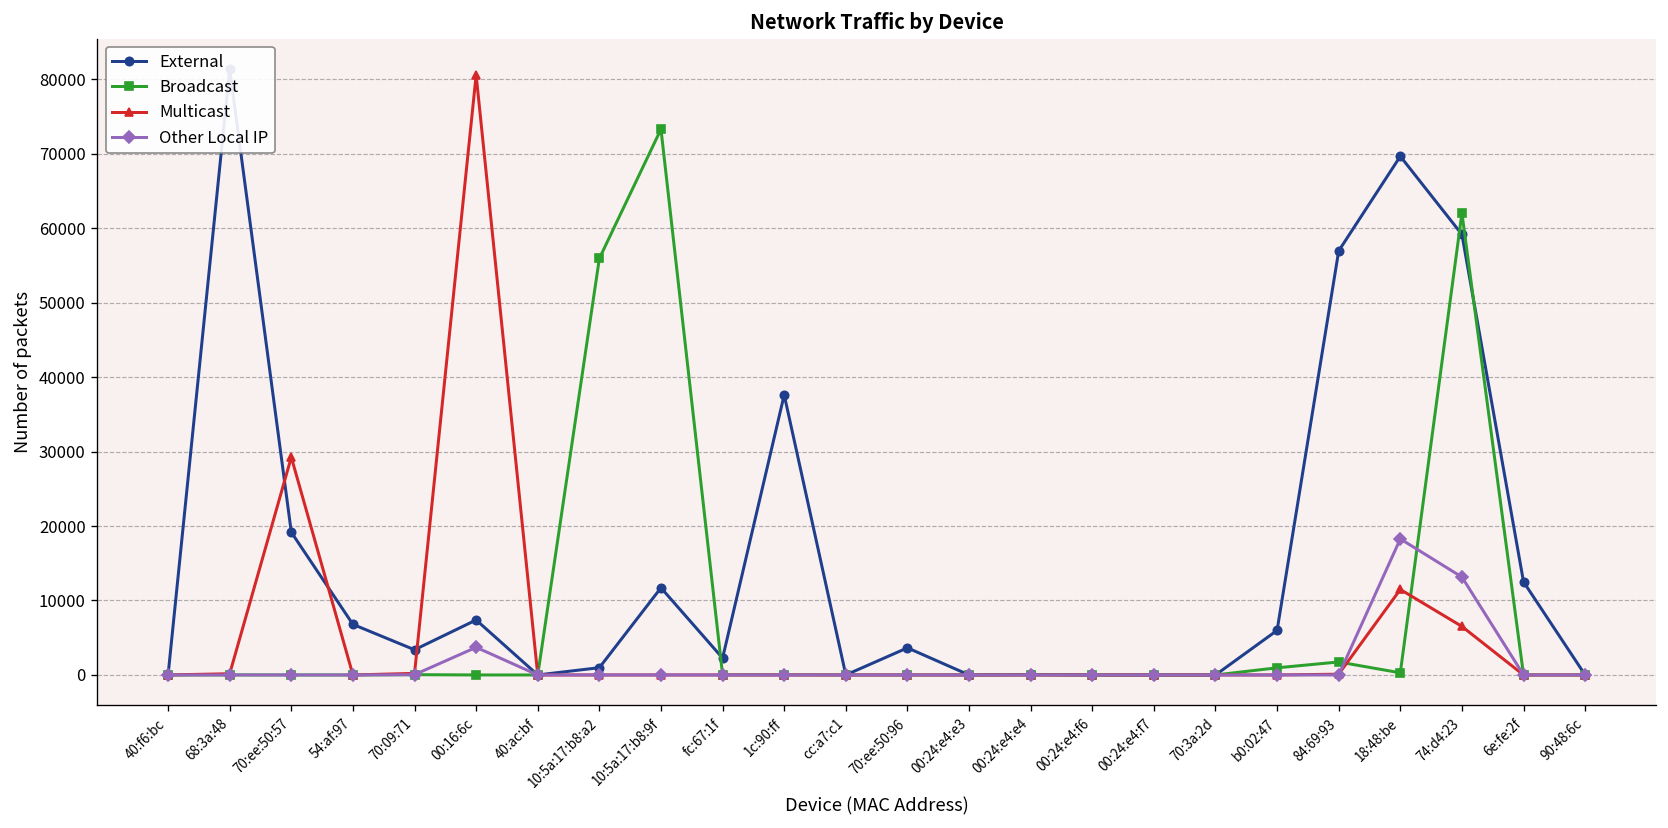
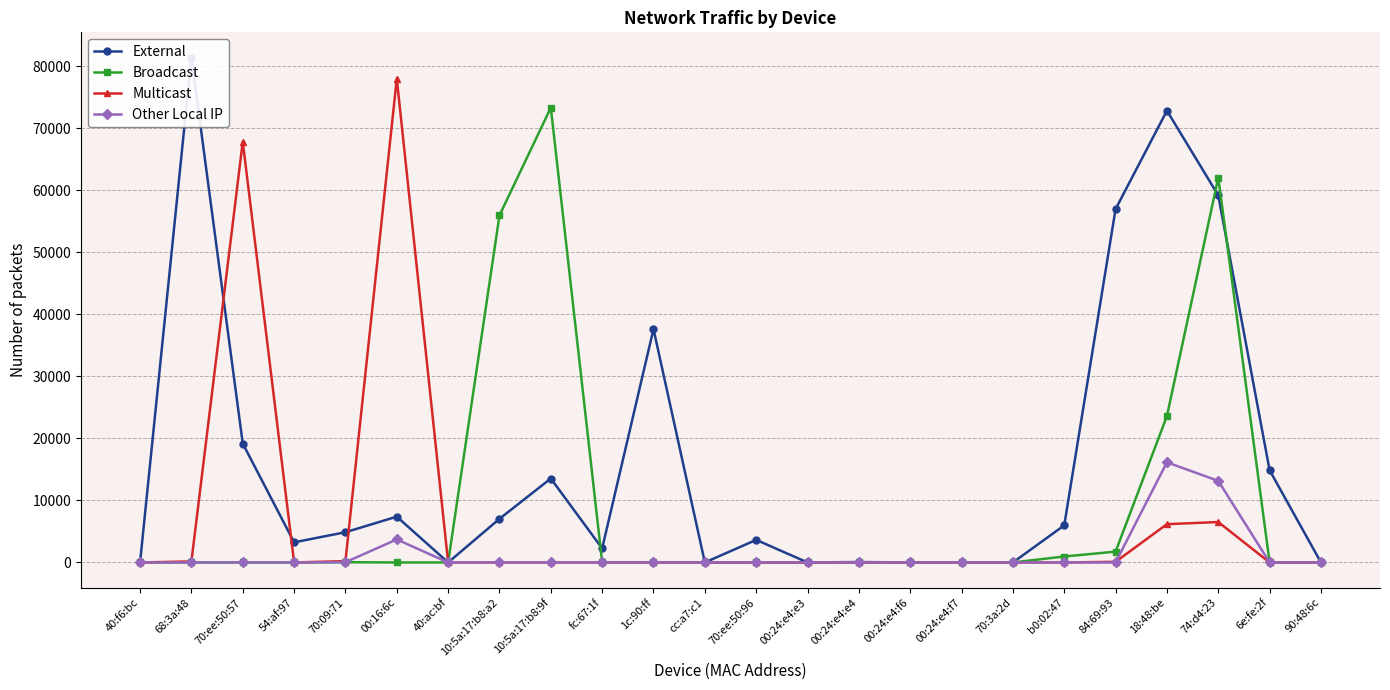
Multicast, 70:ee:50:57: 29000 -> 68000
External, 54:af:97: 7000 -> 3000
External, 70:09:71: 3000 -> 5000
Multicast, 00:16:6c: 81000 -> 78000
External, 10:5a:17:b8:a2: 1000 -> 7000
External, 10:5a:17:b8:9f: 12000 -> 14000
External, 18:48:be: 70000 -> 73000
Broadcast, 18:48:be: 0 -> 24000
Multicast, 18:48:be: 11000 -> 6000
Other Local IP, 18:48:be: 18000 -> 16000
External, 6e:fe:2f: 13000 -> 15000
